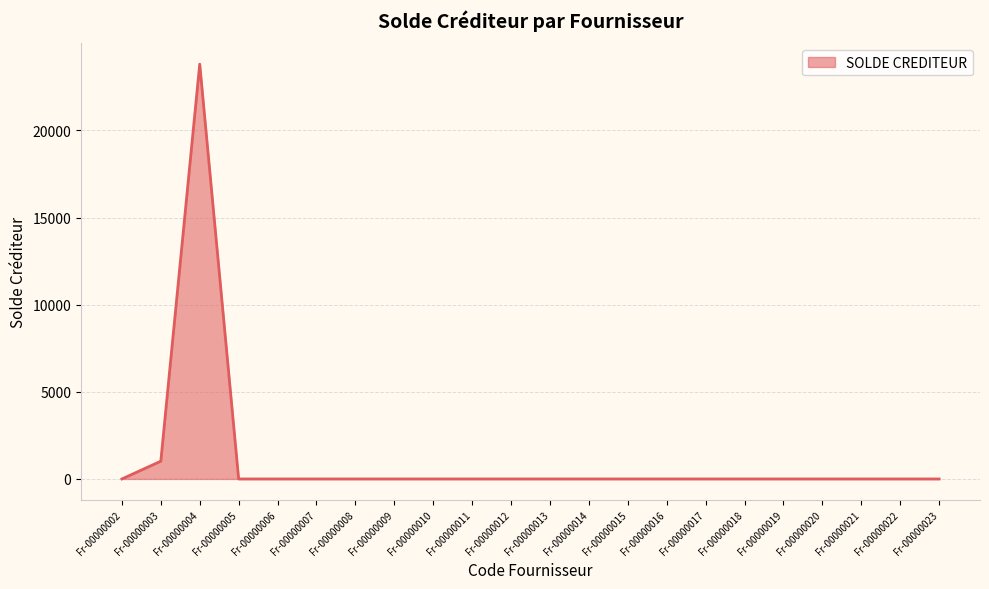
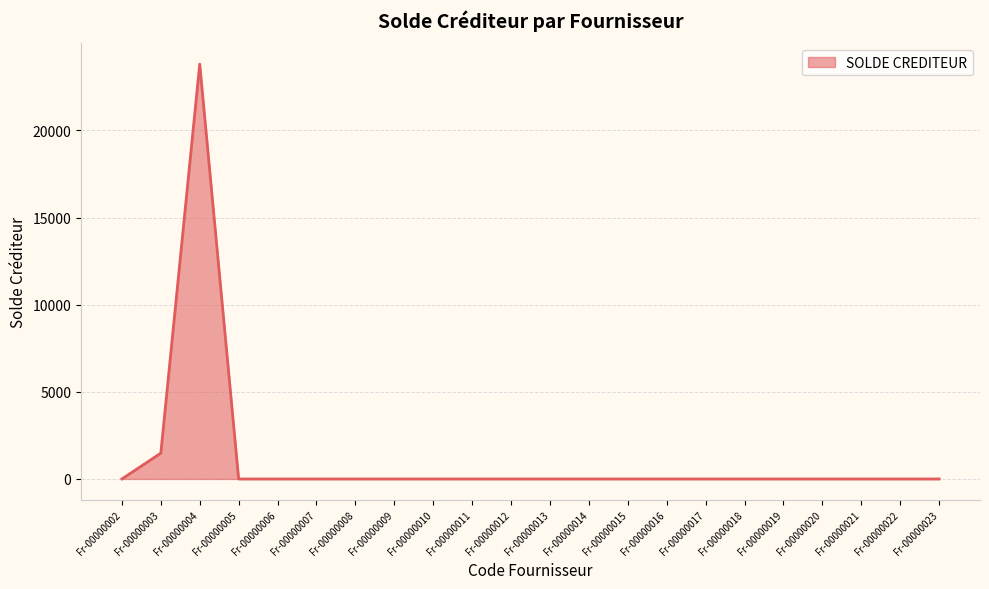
Fr-00000003: 1000 -> 1500
